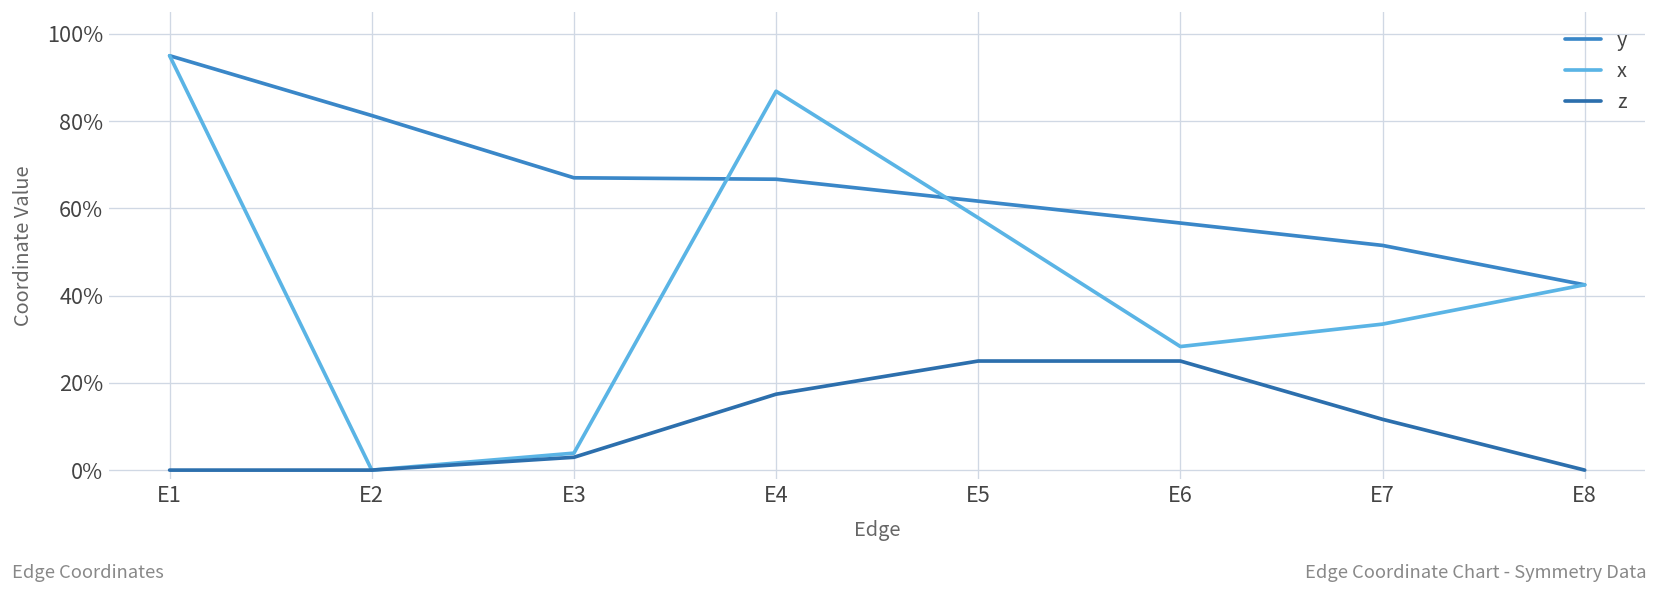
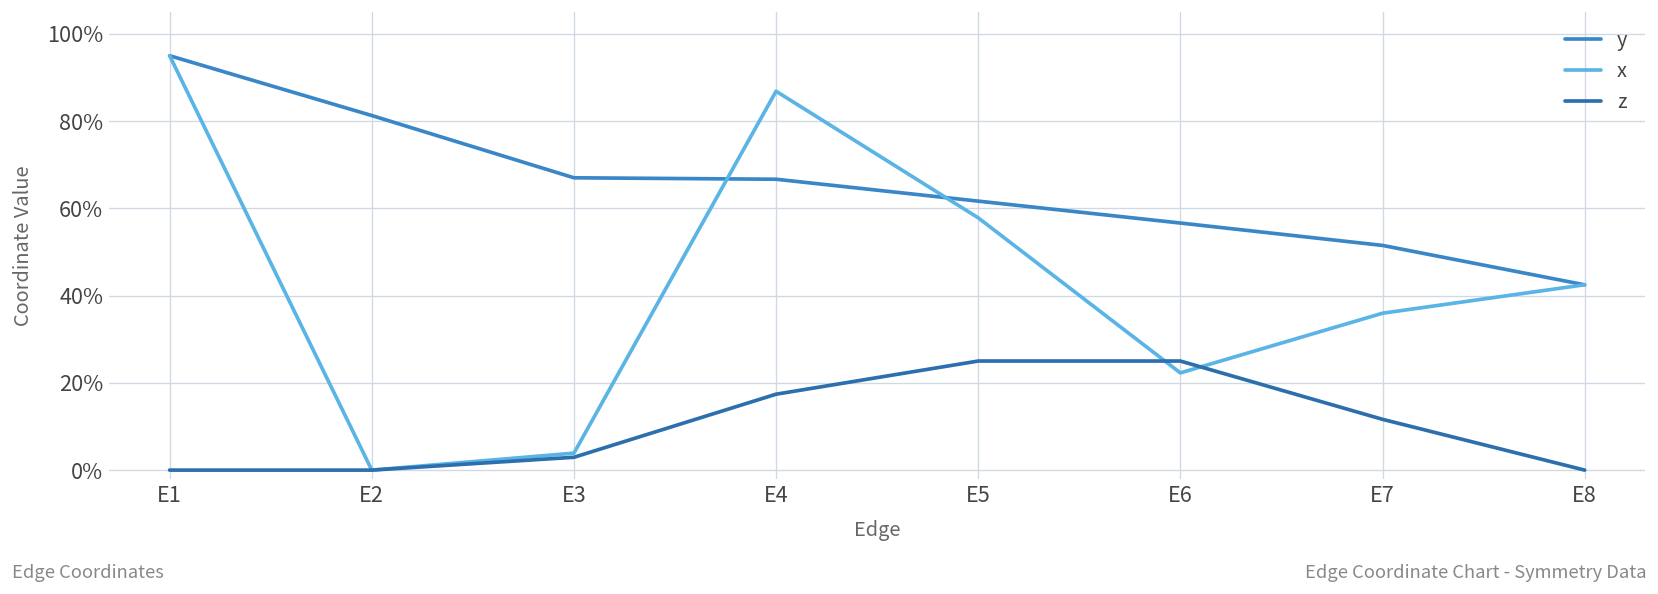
x, E6: 28% -> 22%
x, E7: 33% -> 36%
